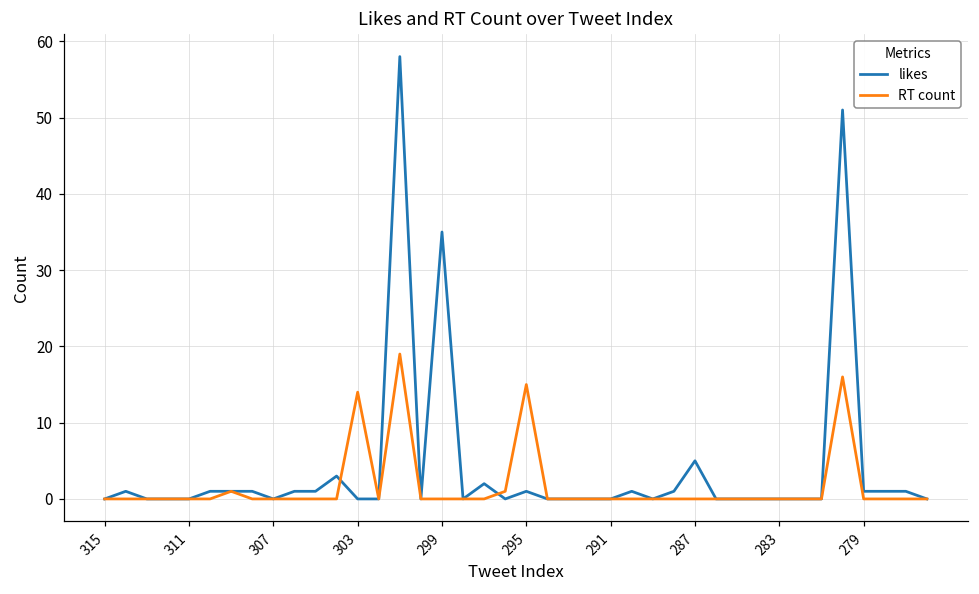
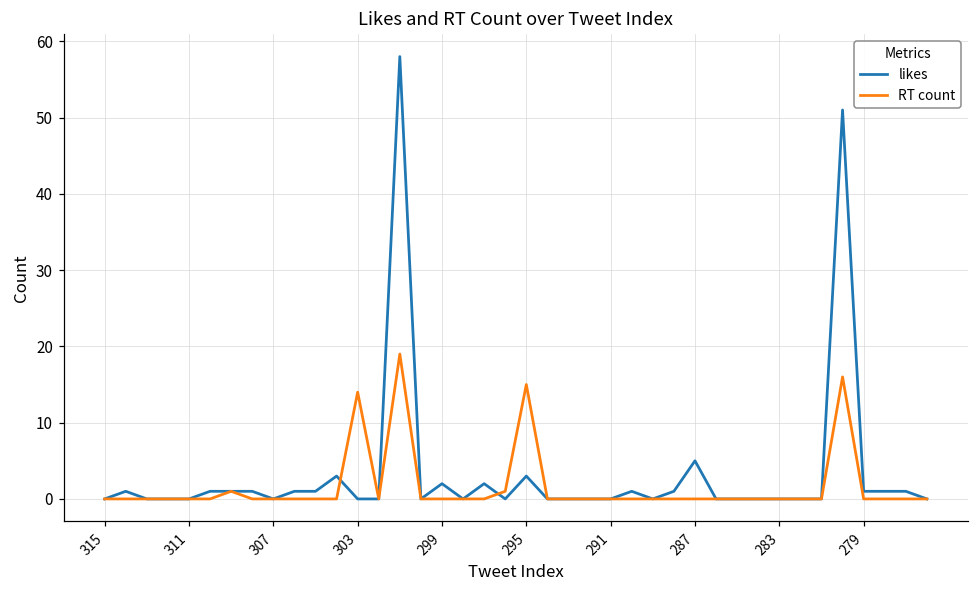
likes, 299: 35 -> 2
likes, 295: 1 -> 3
